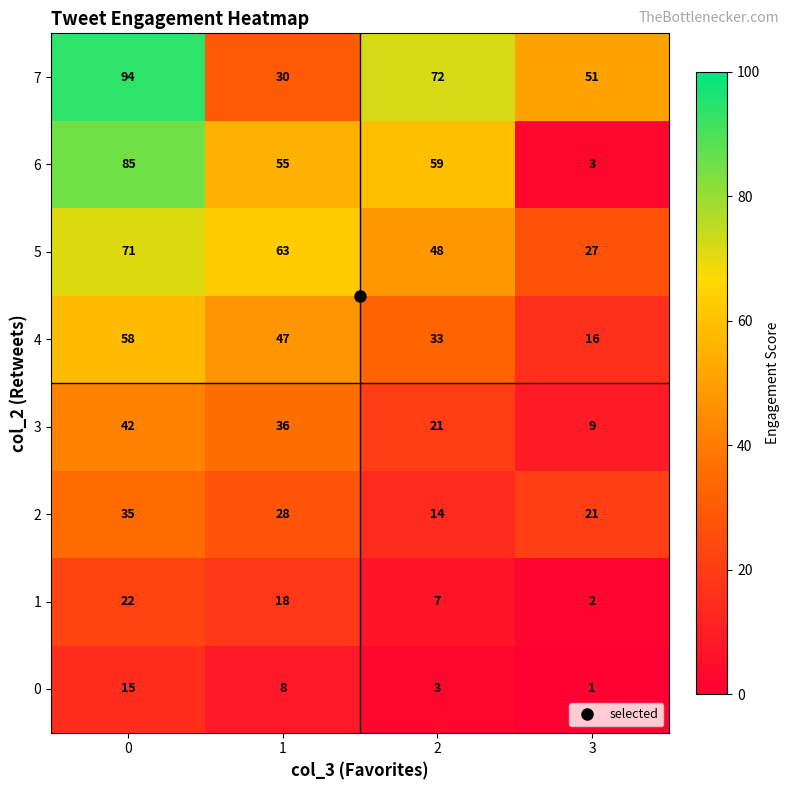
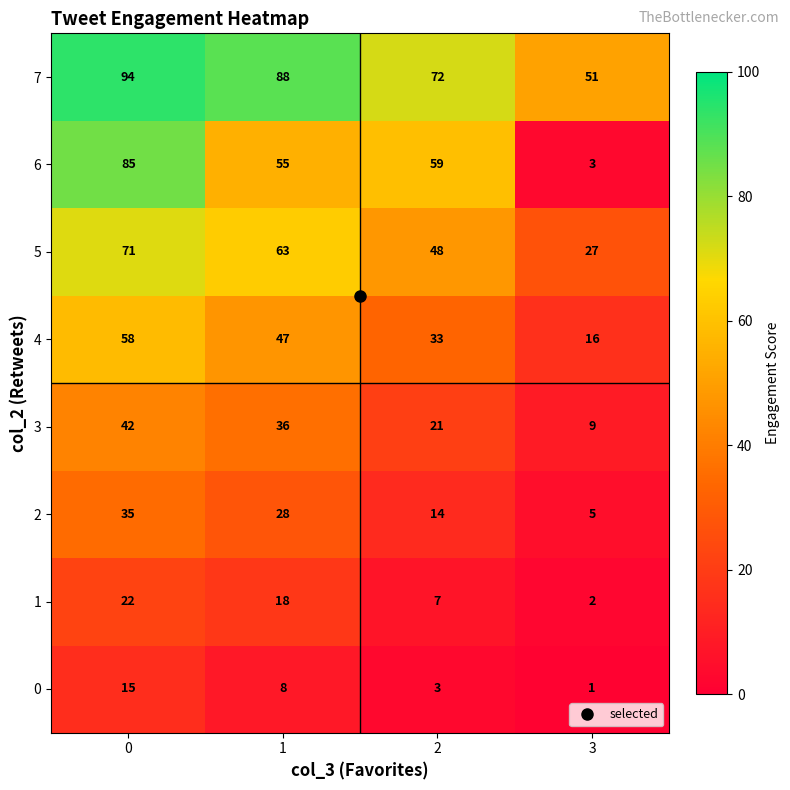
7, 1: 30 -> 88
2, 3: 21 -> 5
